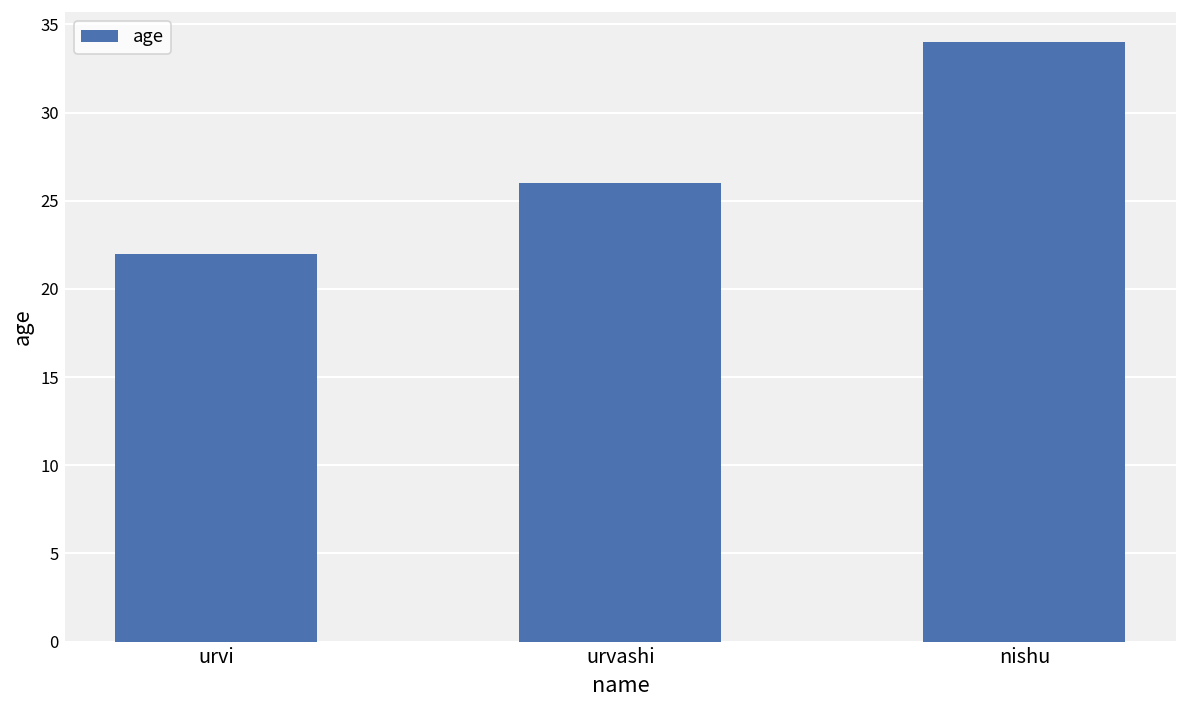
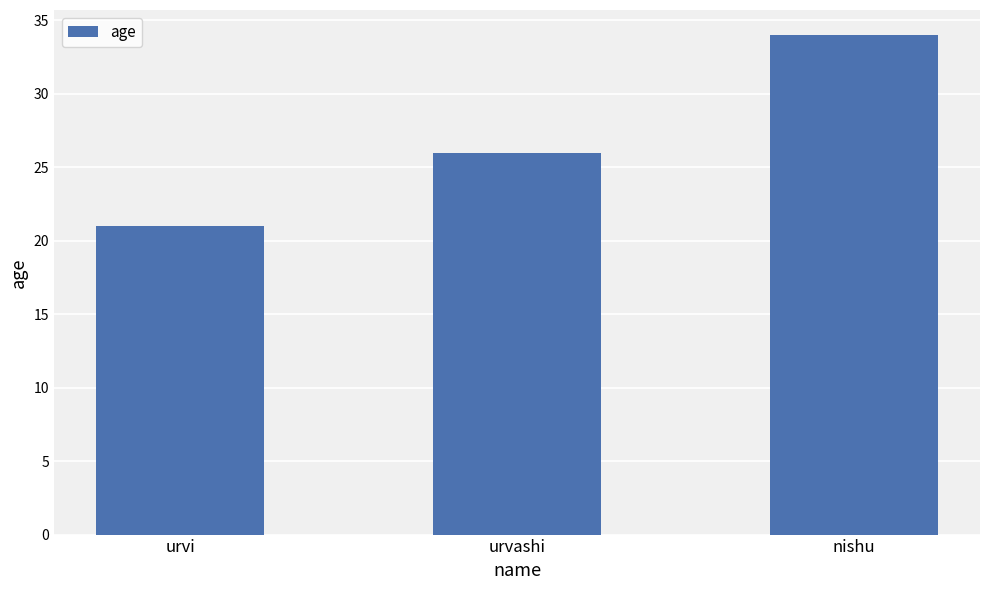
urvi: 22 -> 21
